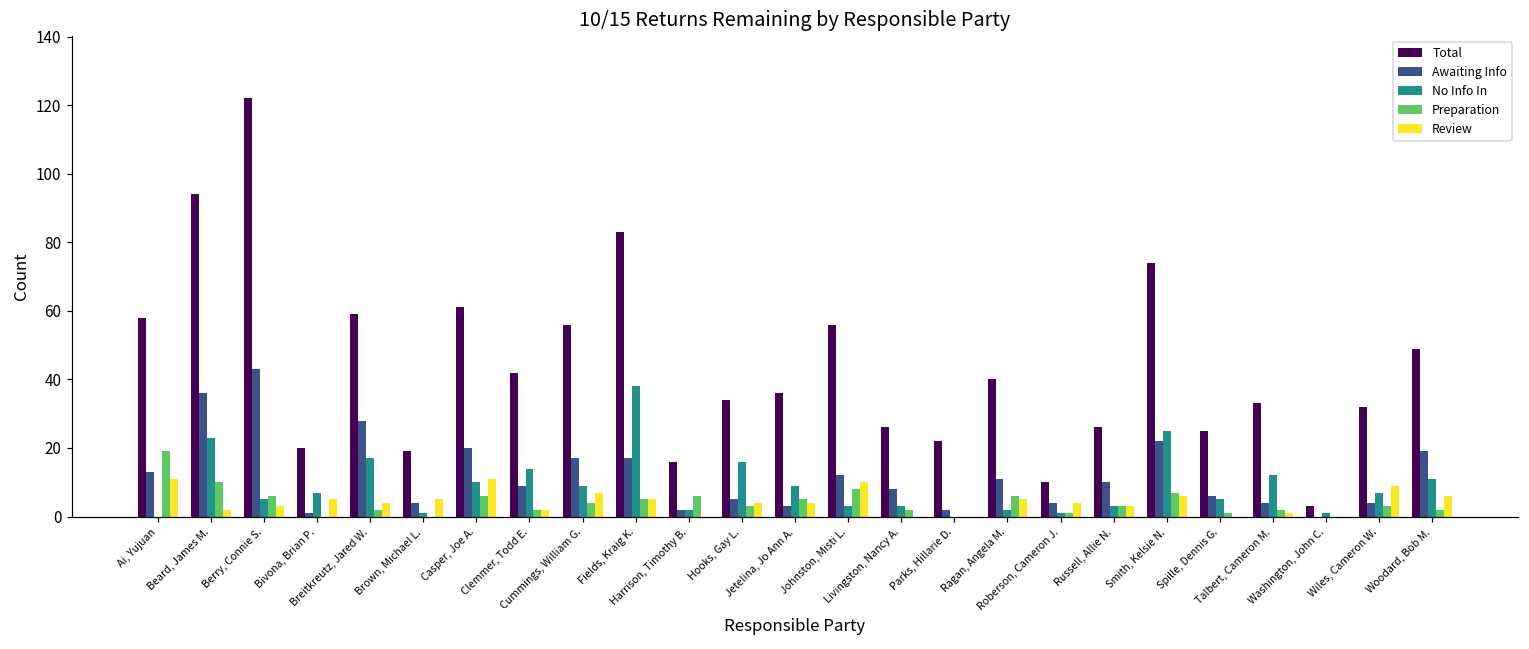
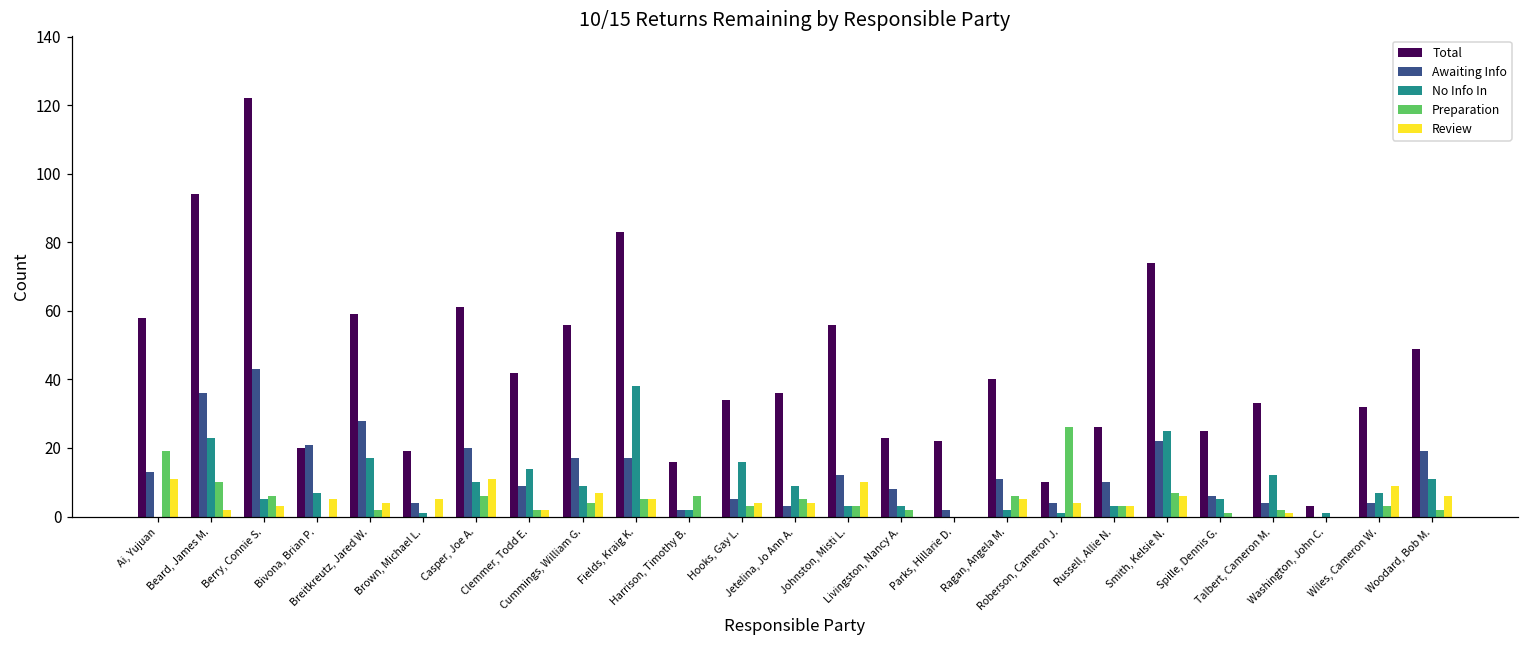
Awaiting Info, Bivona, Brian P.: 1 -> 21
Preparation, Johnston, Misti L.: 8 -> 3
Total, Livingston, Nancy A.: 26 -> 23
Preparation, Roberson, Cameron J.: 1 -> 26
